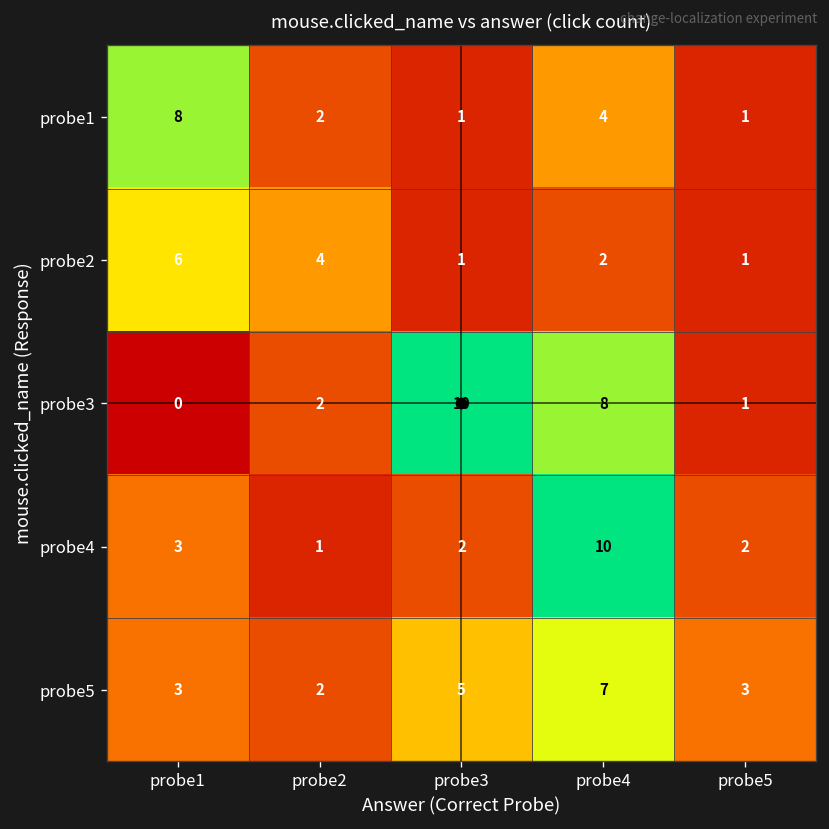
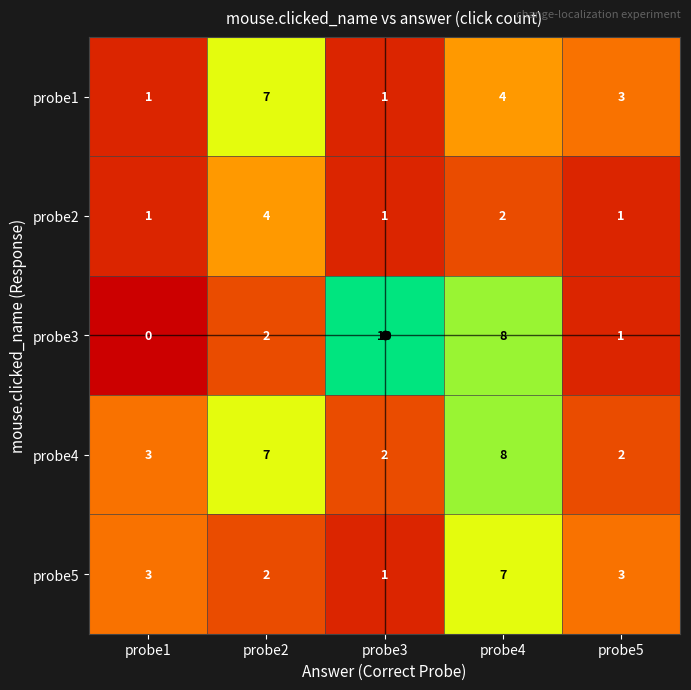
probe1, probe1: 8 -> 1
probe1, probe2: 2 -> 7
probe1, probe5: 1 -> 3
probe2, probe1: 6 -> 1
probe4, probe2: 1 -> 7
probe4, probe4: 10 -> 8
probe5, probe3: 5 -> 1
